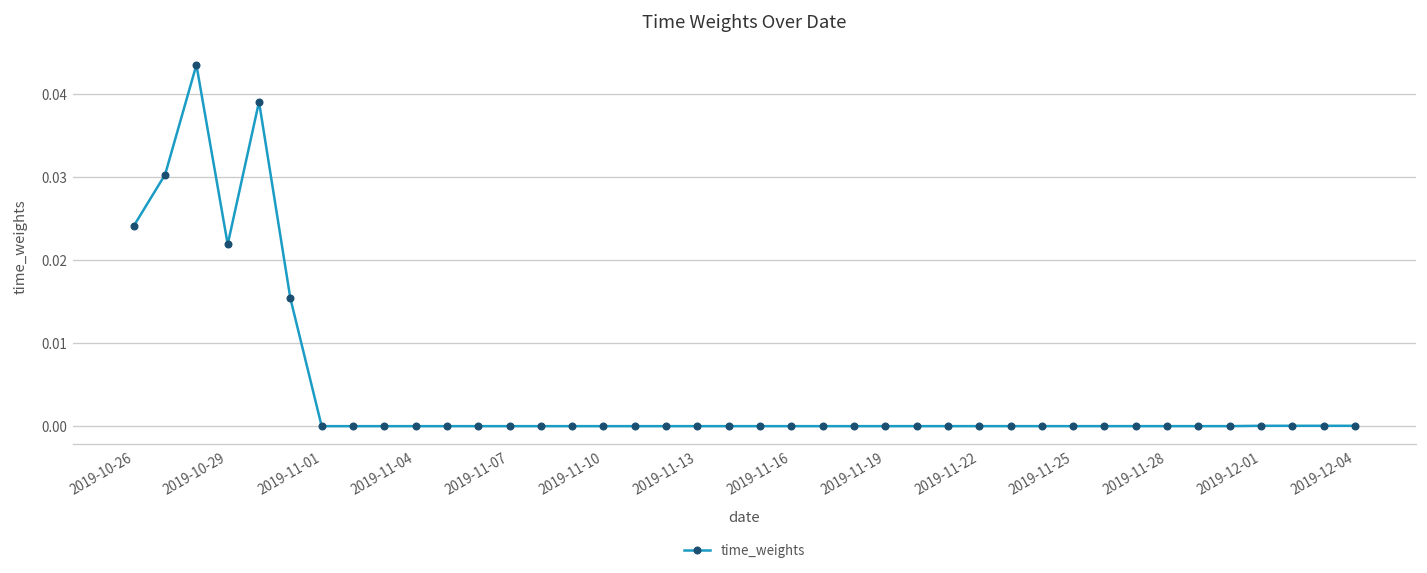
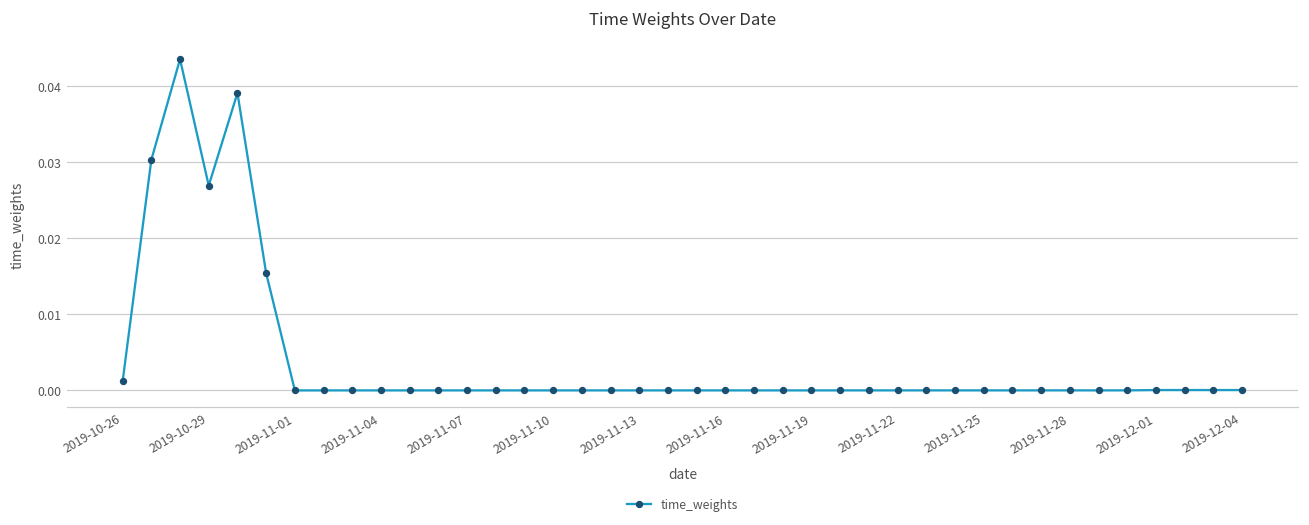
2019-10-26: 0.024 -> 0.001
2019-10-29: 0.022 -> 0.027
